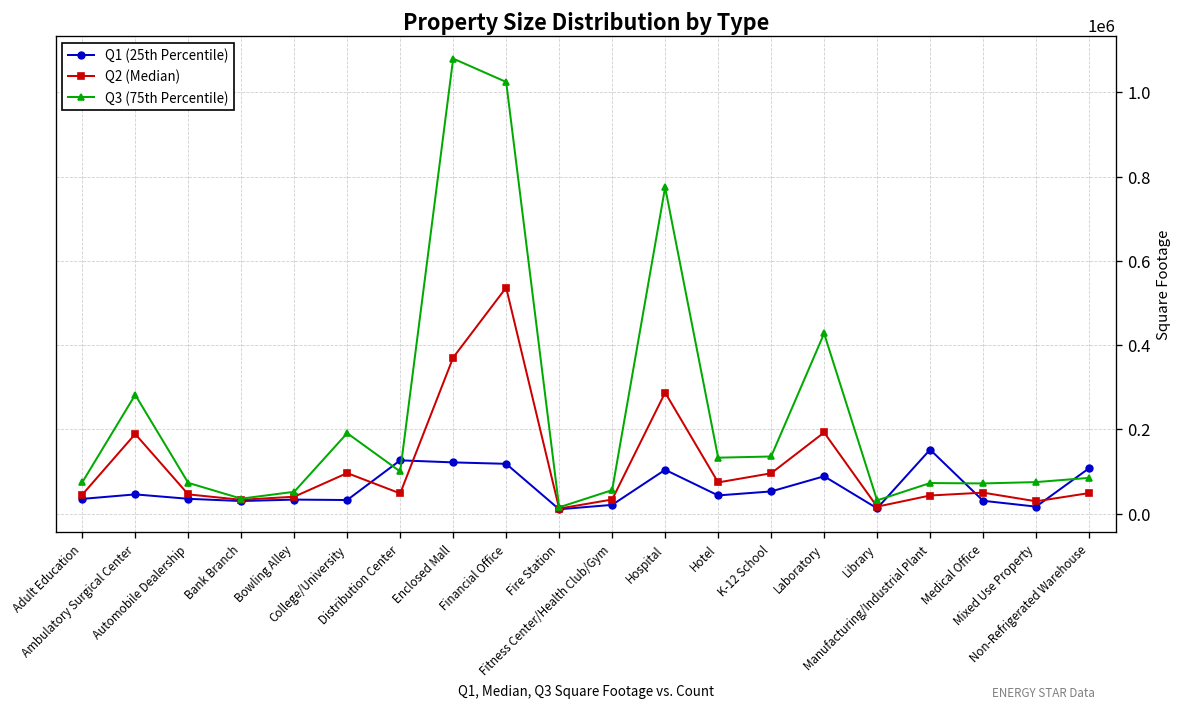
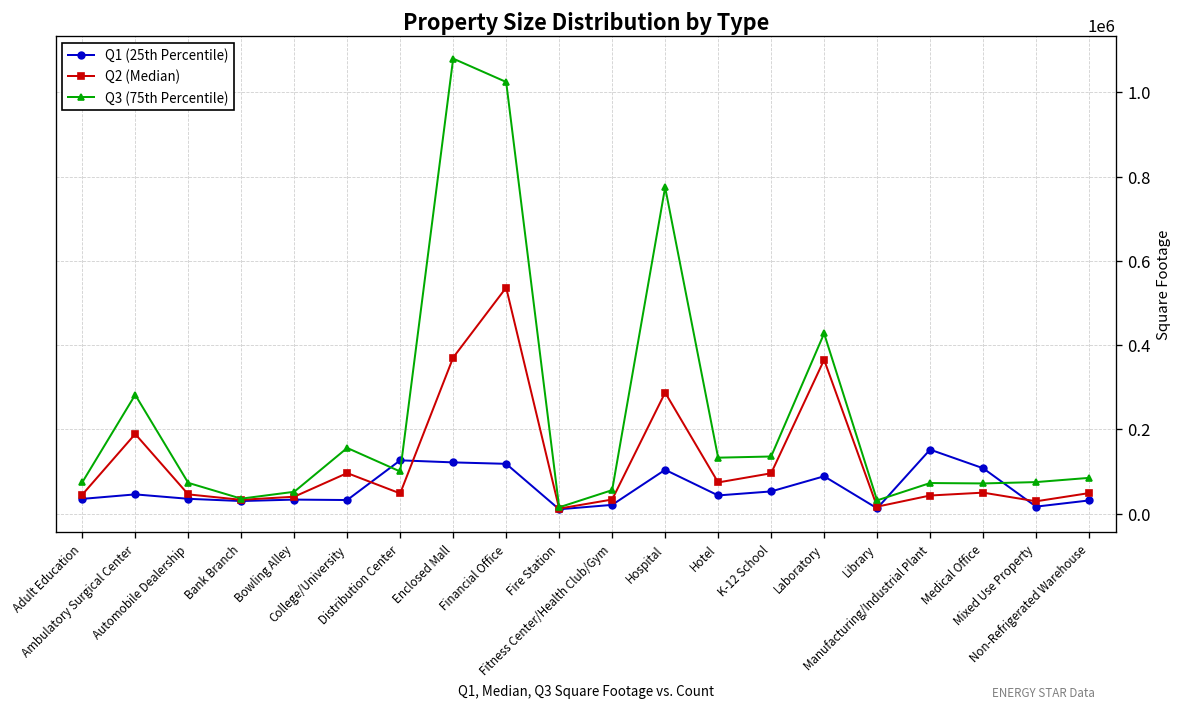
Q3 (75th Percentile), College/University: 190000 -> 160000
Q2 (Median), Laboratory: 190000 -> 370000
Q1 (25th Percentile), Medical Office: 30000 -> 110000
Q1 (25th Percentile), Non-Refrigerated Warehouse: 110000 -> 30000
